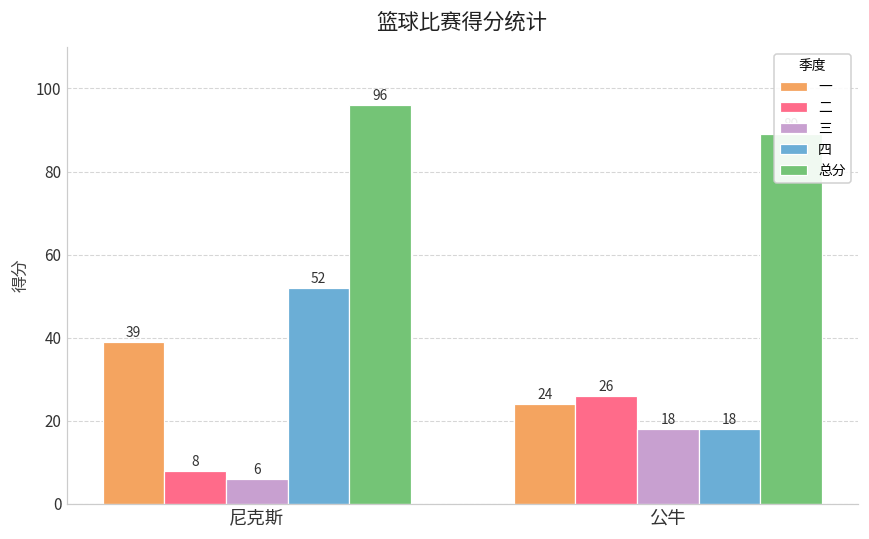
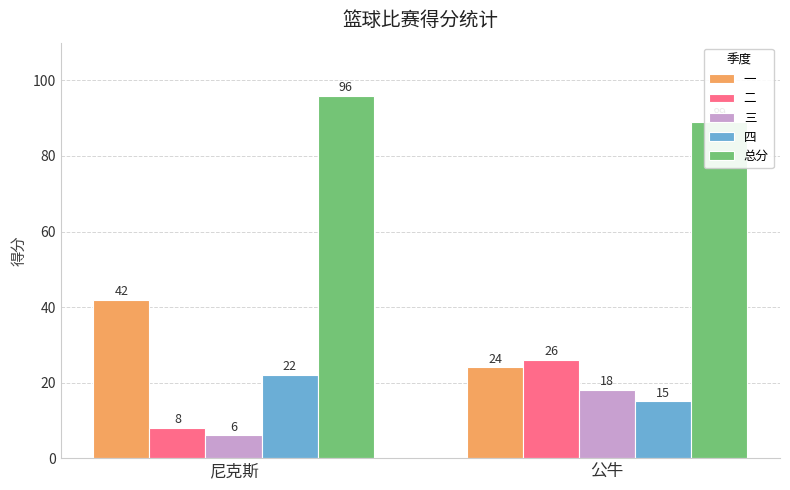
一, 尼克斯: 39 -> 42
四, 尼克斯: 52 -> 22
四, 公牛: 18 -> 15
